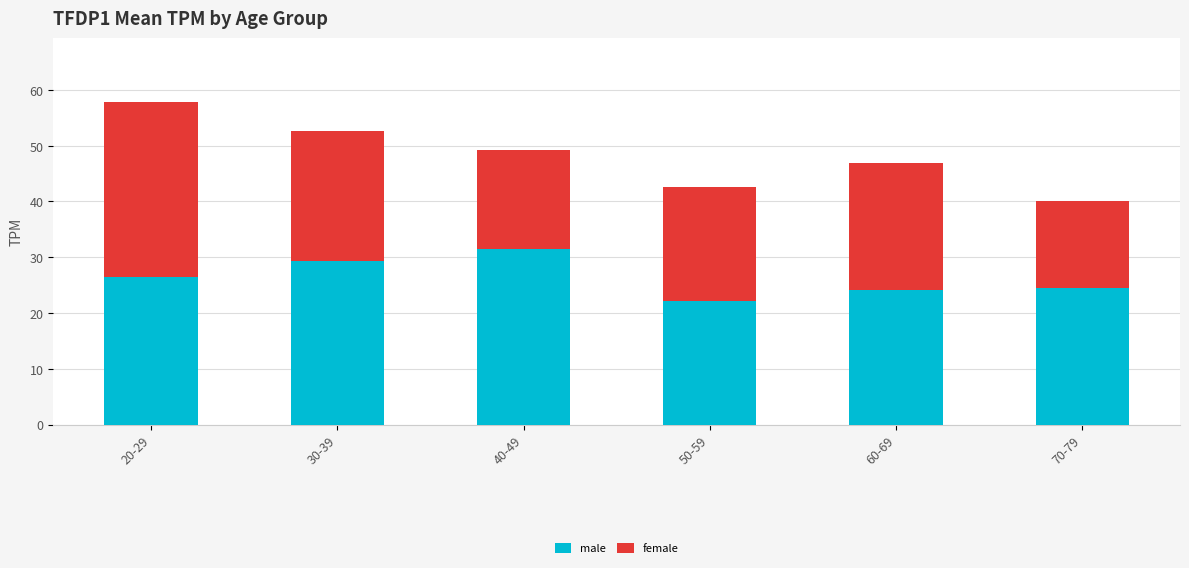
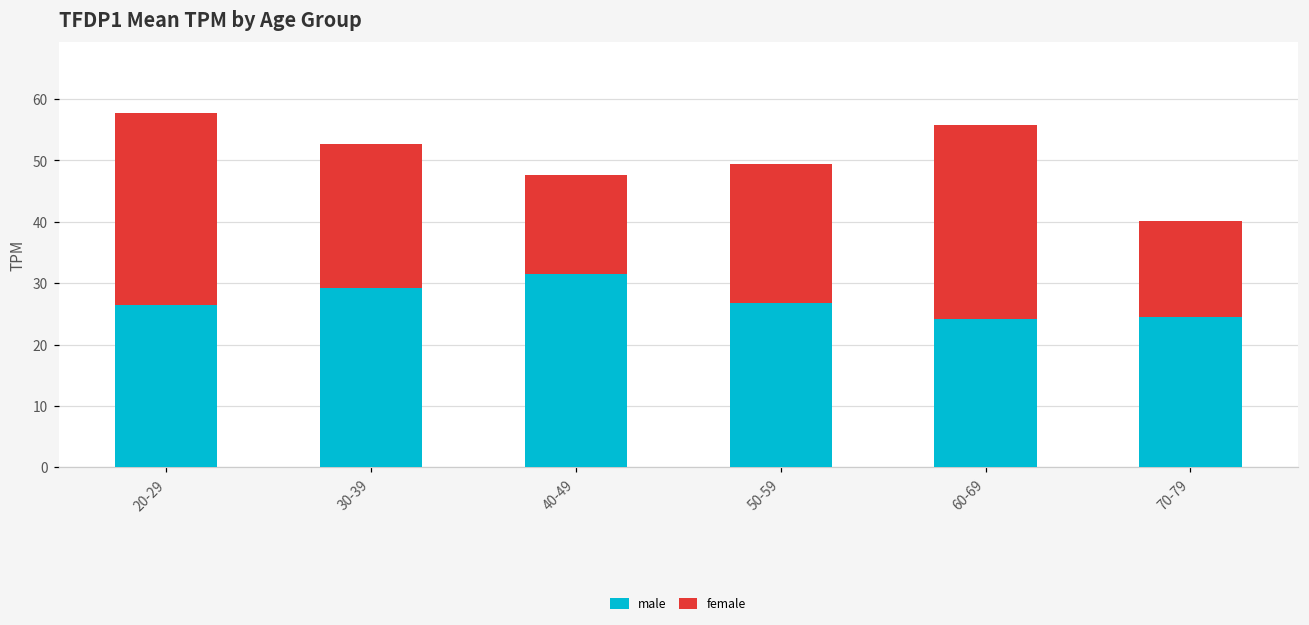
female, 40-49: 18 -> 16
male, 50-59: 22 -> 27
female, 50-59: 20 -> 23
female, 60-69: 23 -> 32
